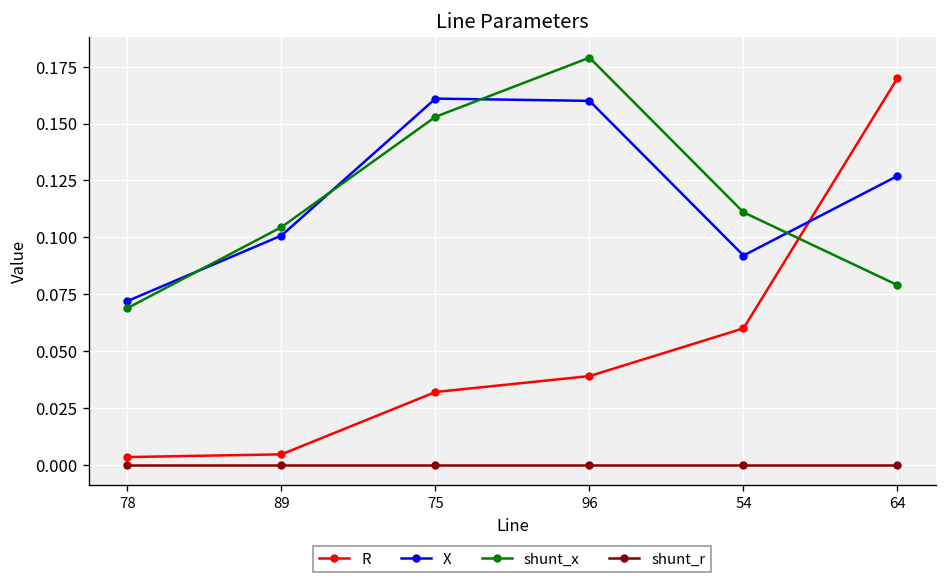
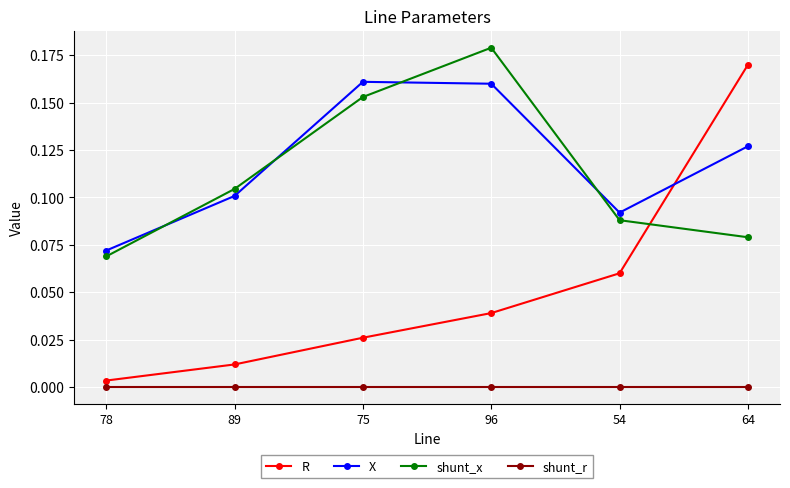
R, 89: 0.005 -> 0.012
R, 75: 0.032 -> 0.026
shunt_x, 54: 0.111 -> 0.088
